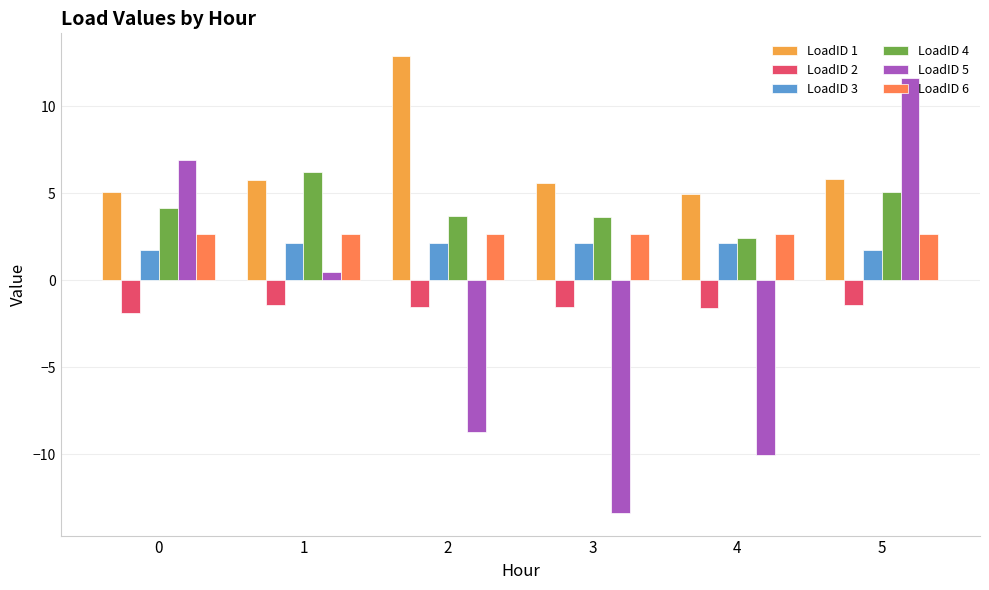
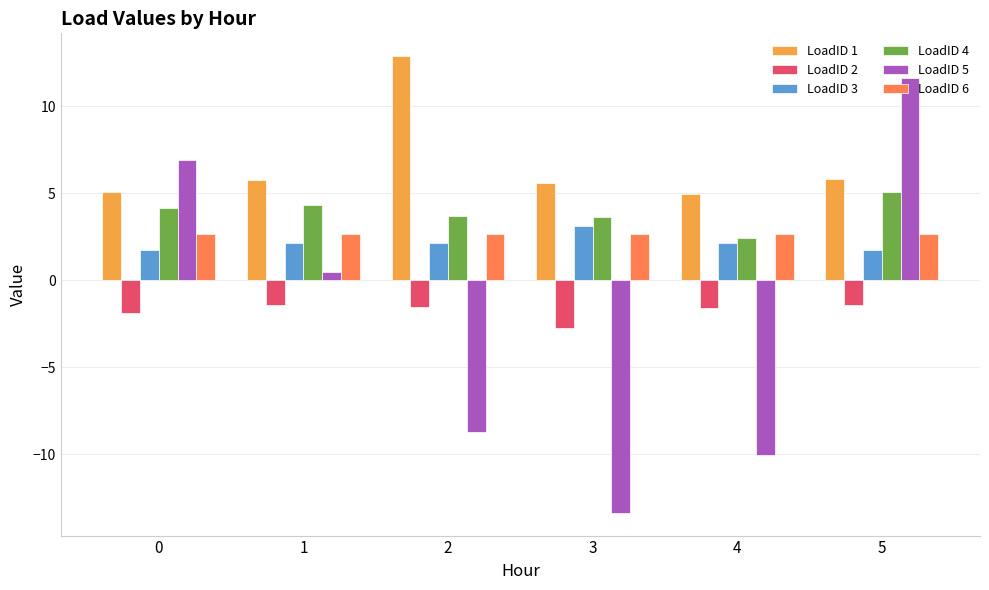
LoadID 4, 1: 6.2 -> 4.3
LoadID 2, 3: -1.5 -> -2.8
LoadID 3, 3: 2.1 -> 3.1
